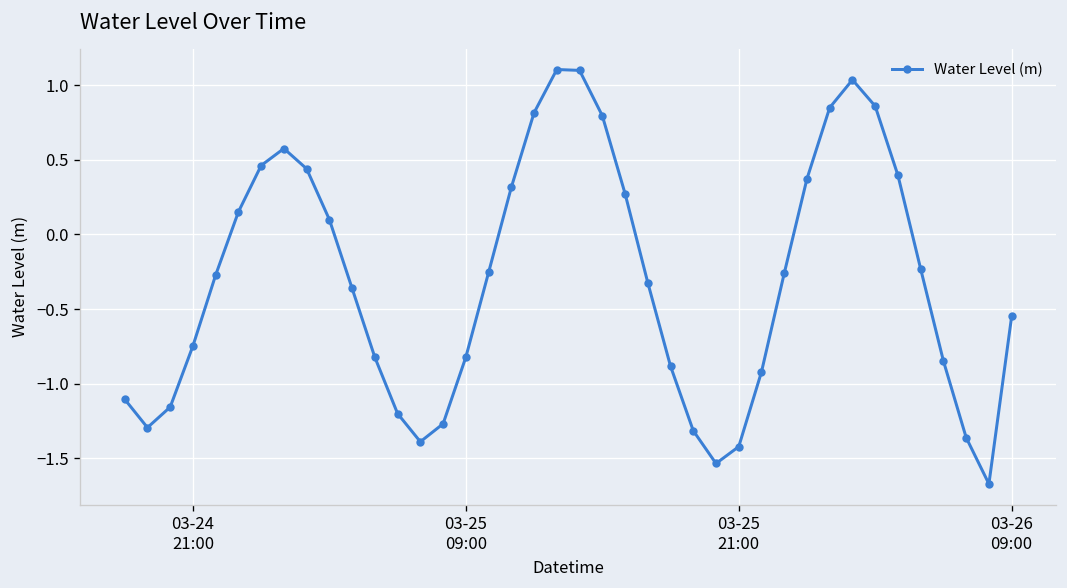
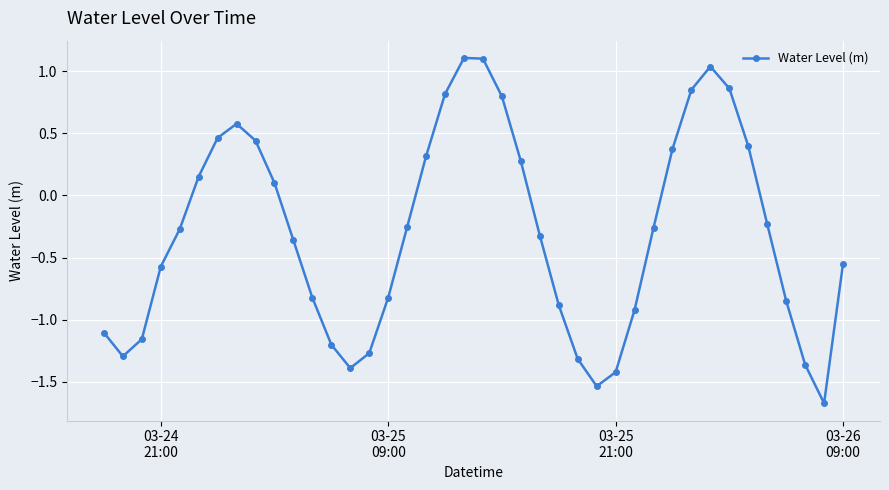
03-24 21:00: -0.75 -> -0.57
